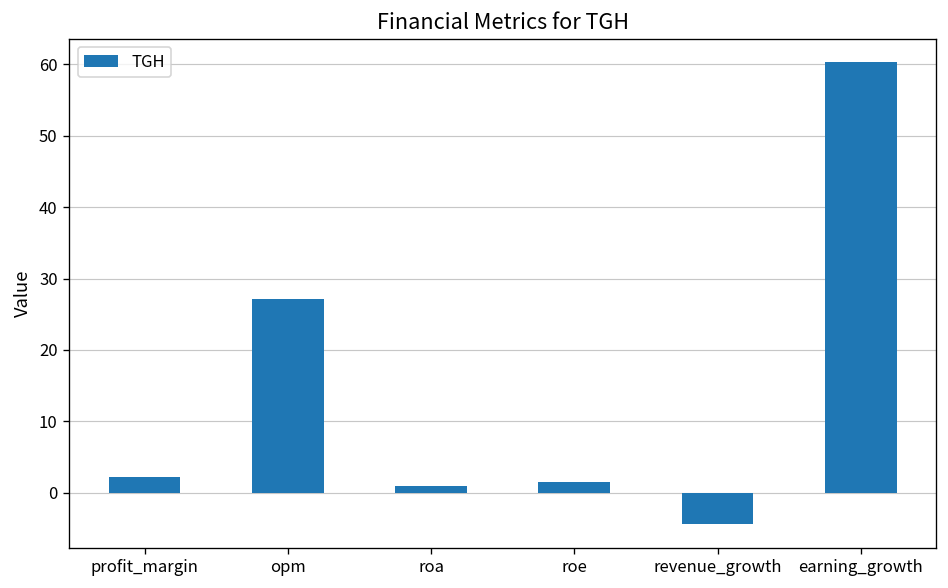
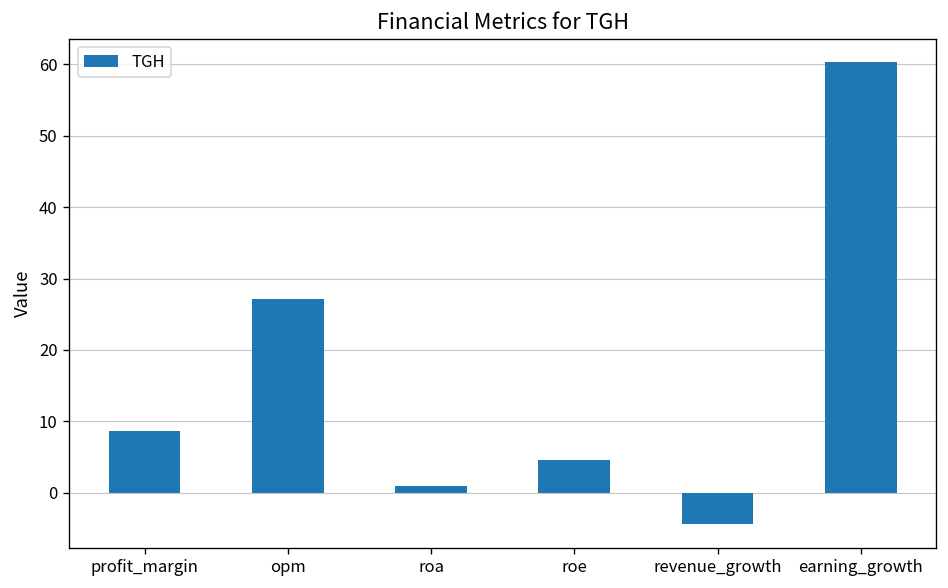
profit_margin: 2 -> 9
roe: 2 -> 5
